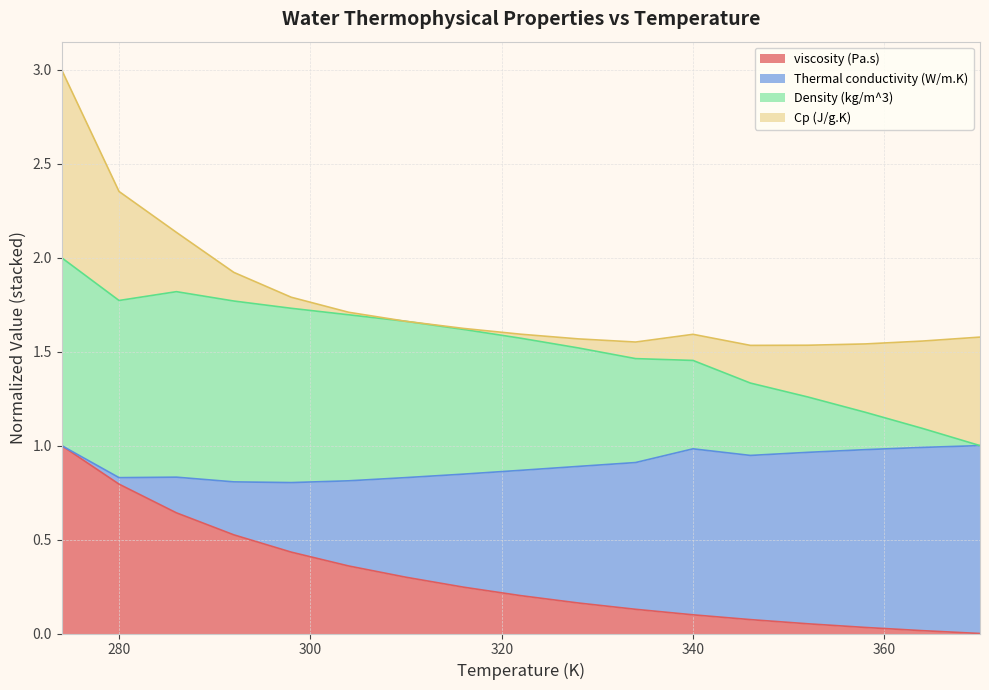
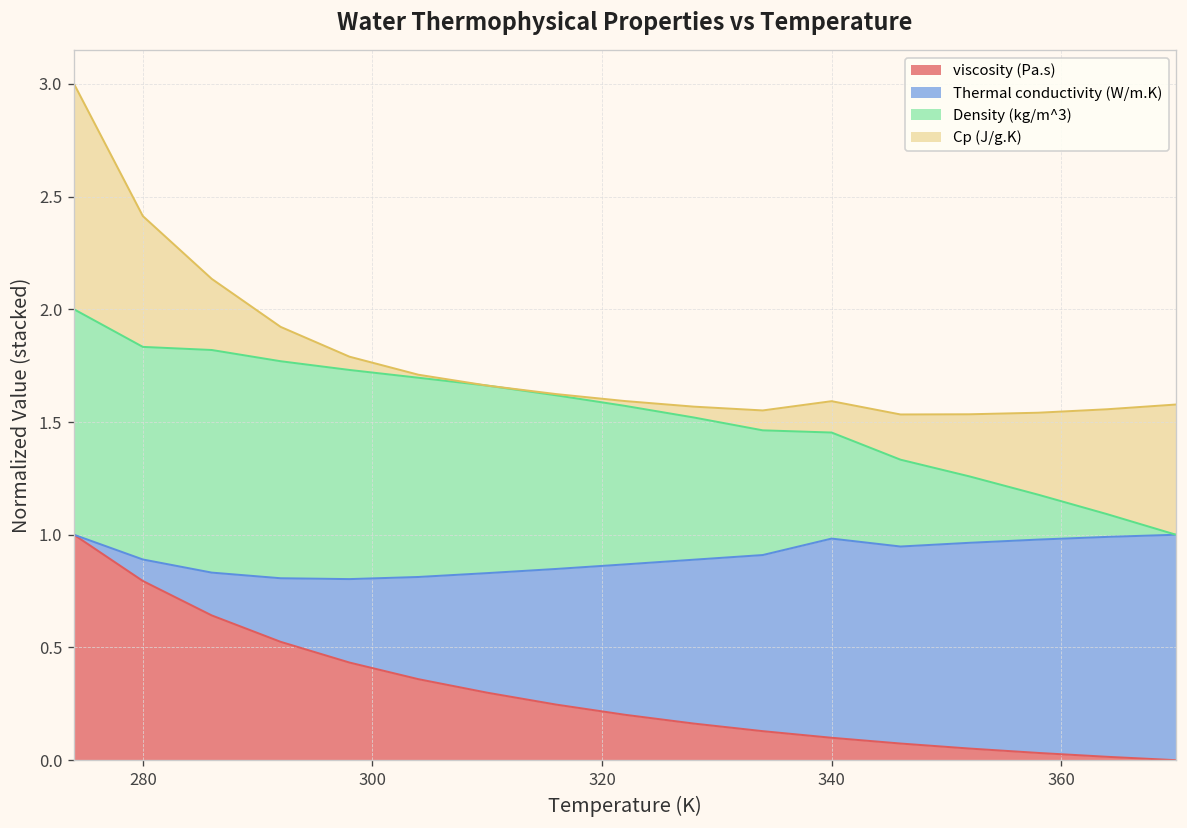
Thermal conductivity (W/m.K), 280: 0.03 -> 0.10
